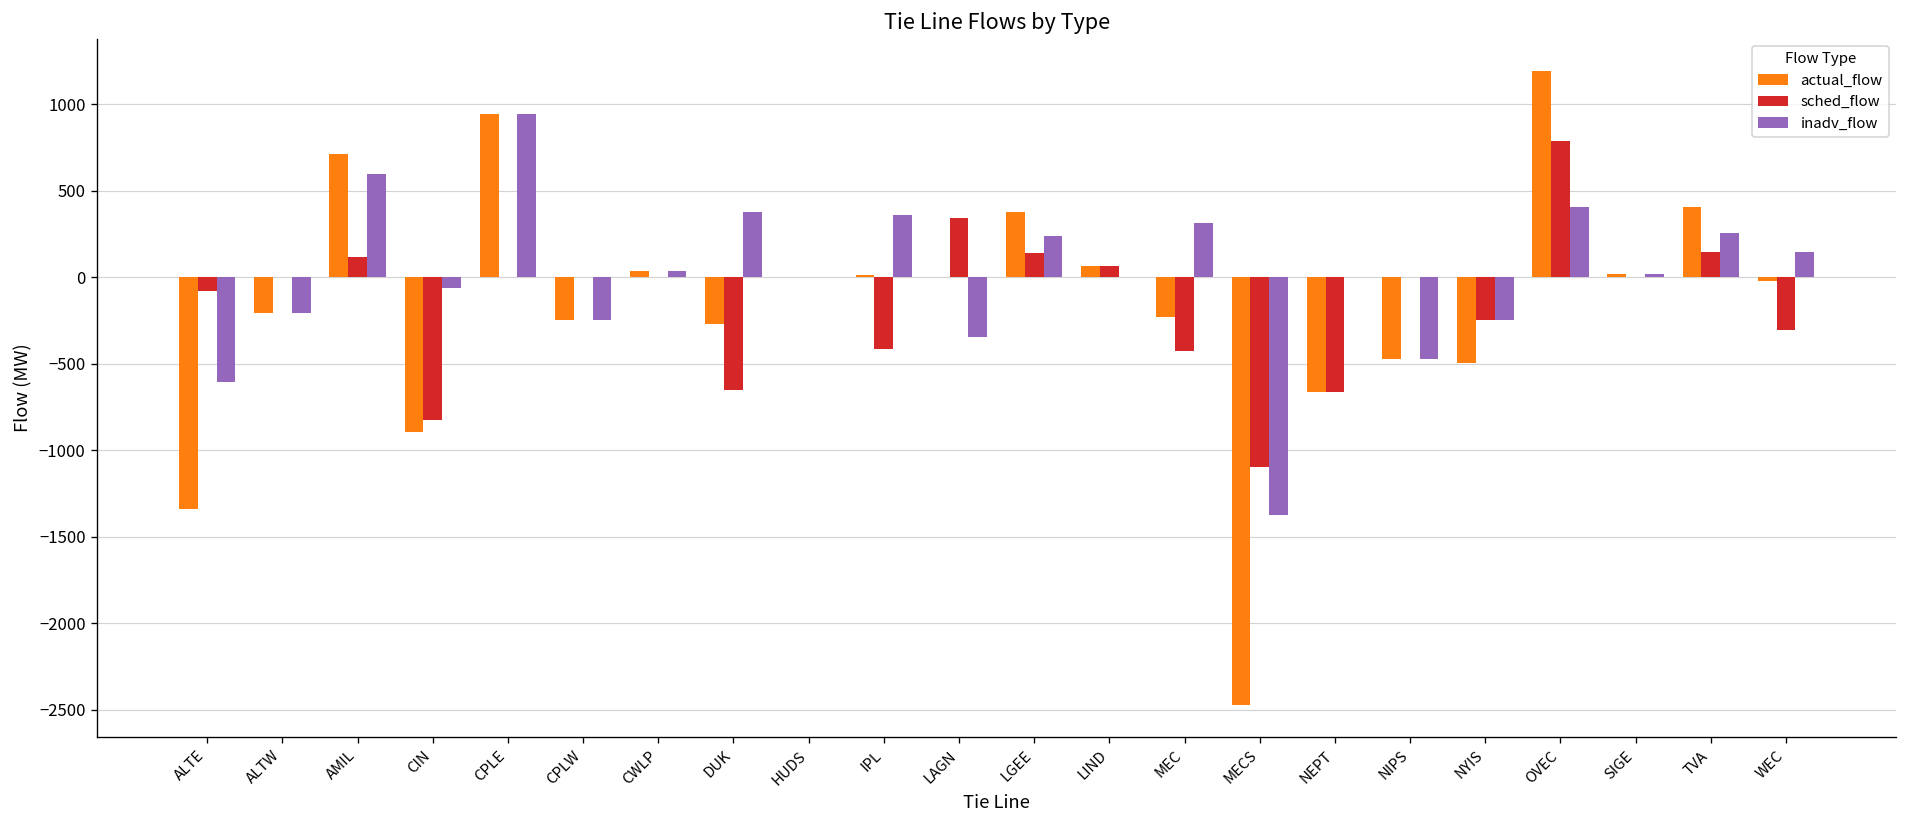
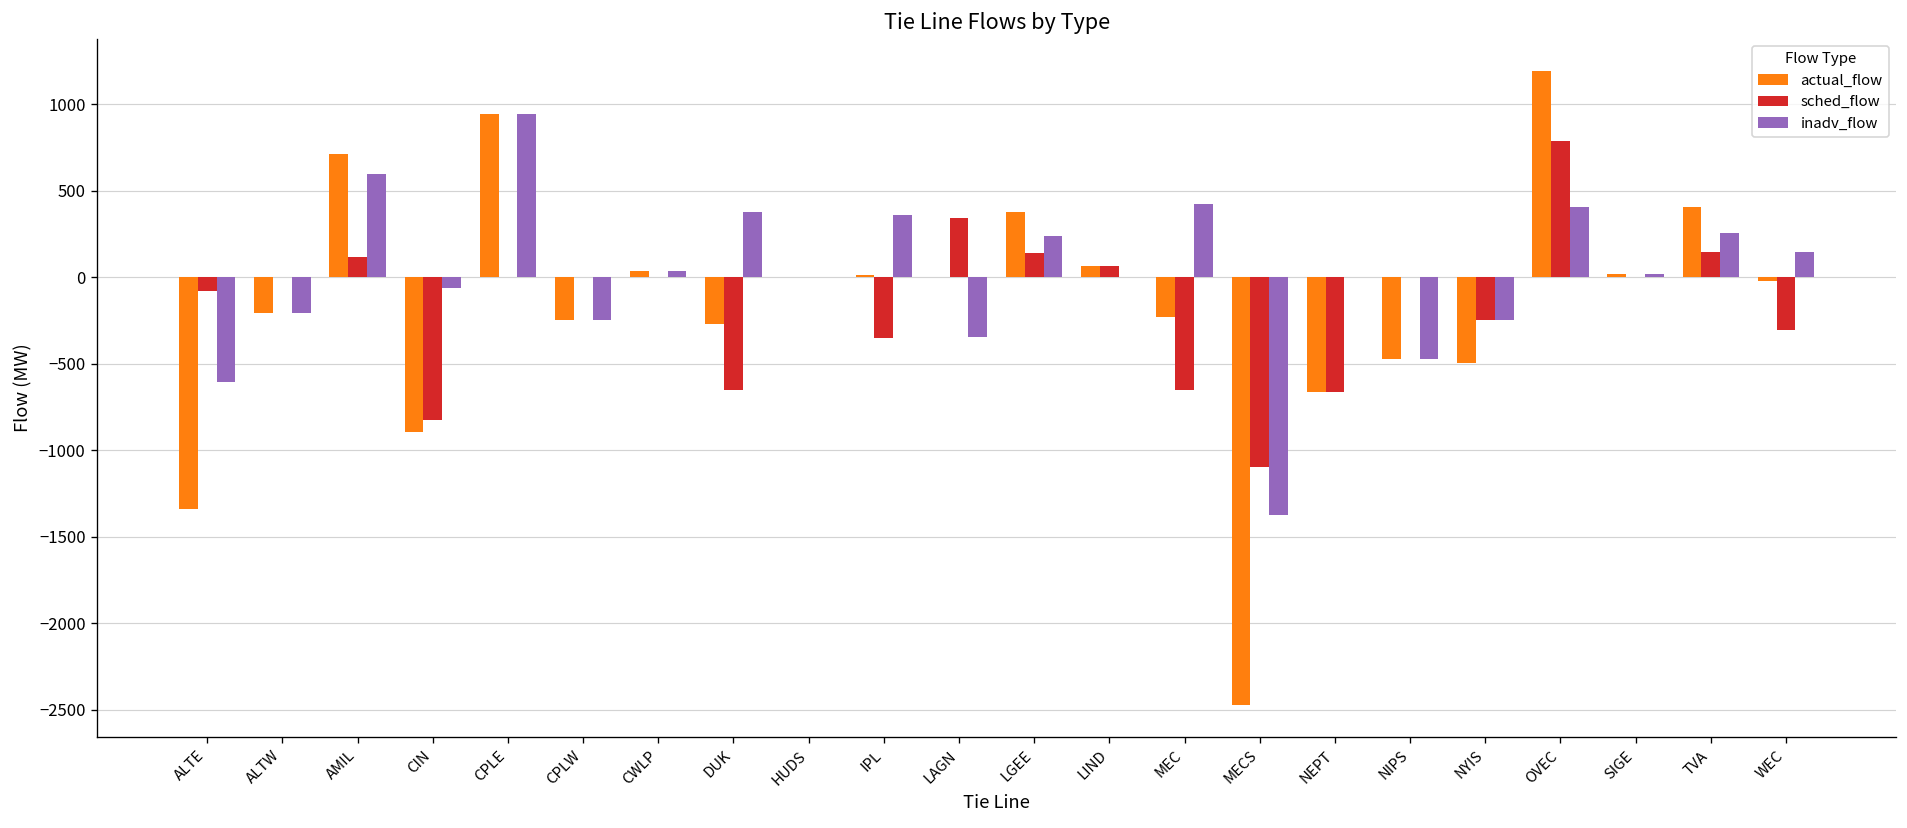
sched_flow, IPL: -420 -> -350
sched_flow, MEC: -420 -> -650
inadv_flow, MEC: 310 -> 420
